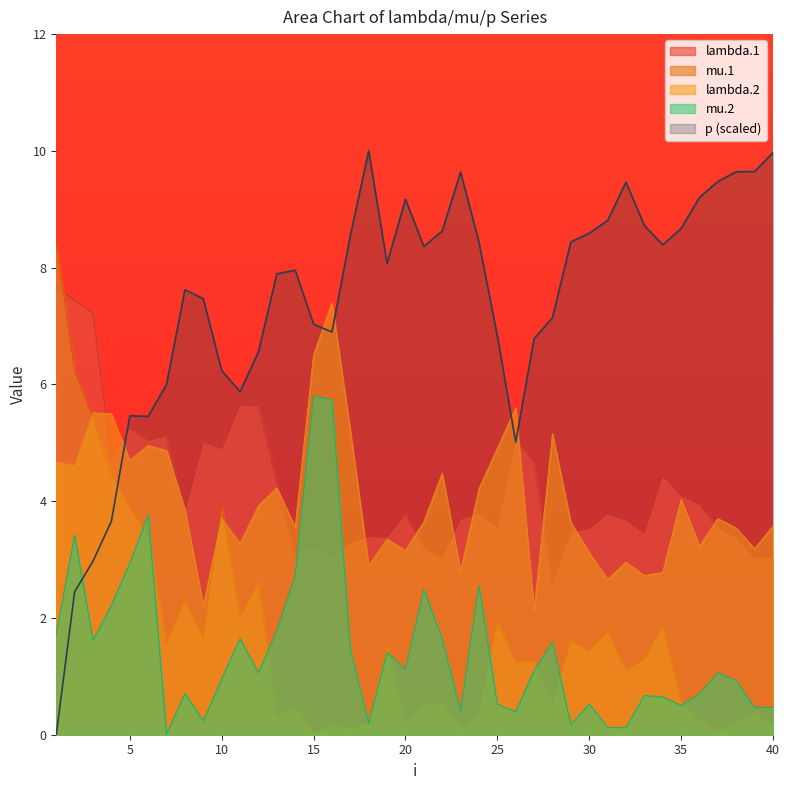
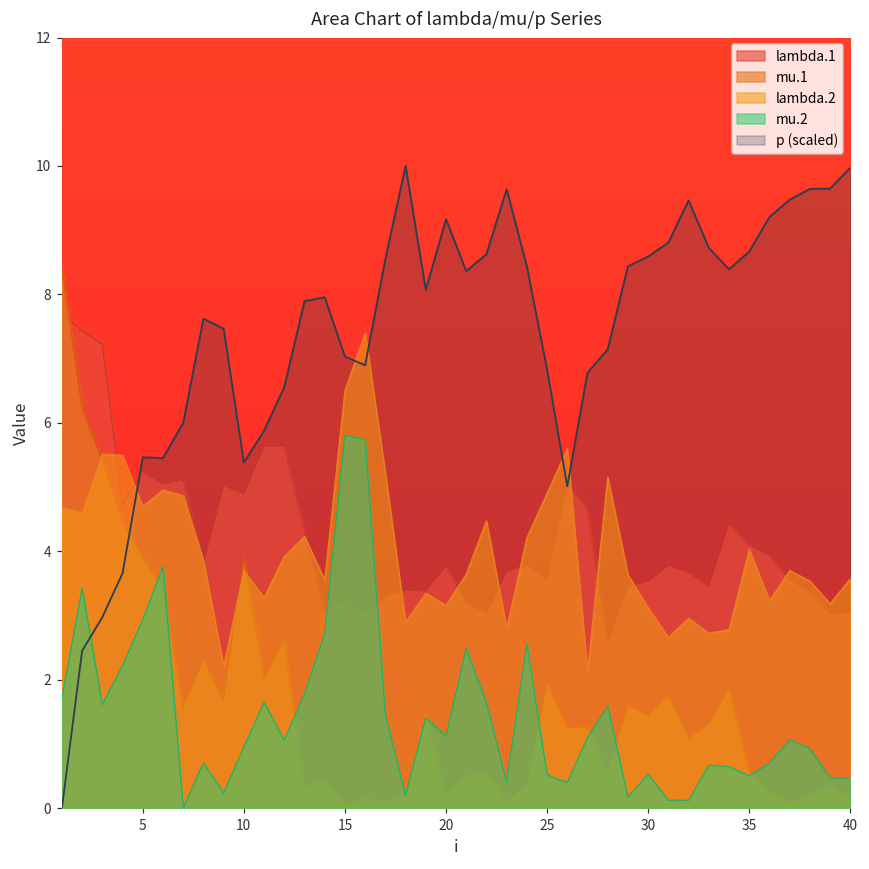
p (scaled), 10: 6.2 -> 5.4
